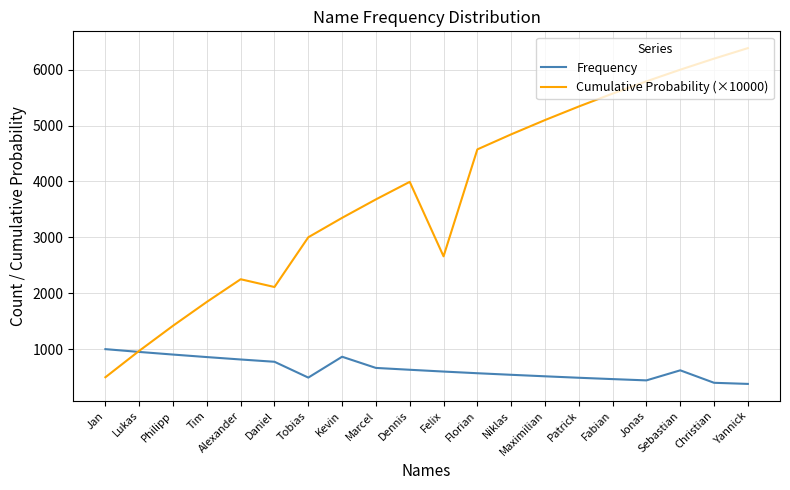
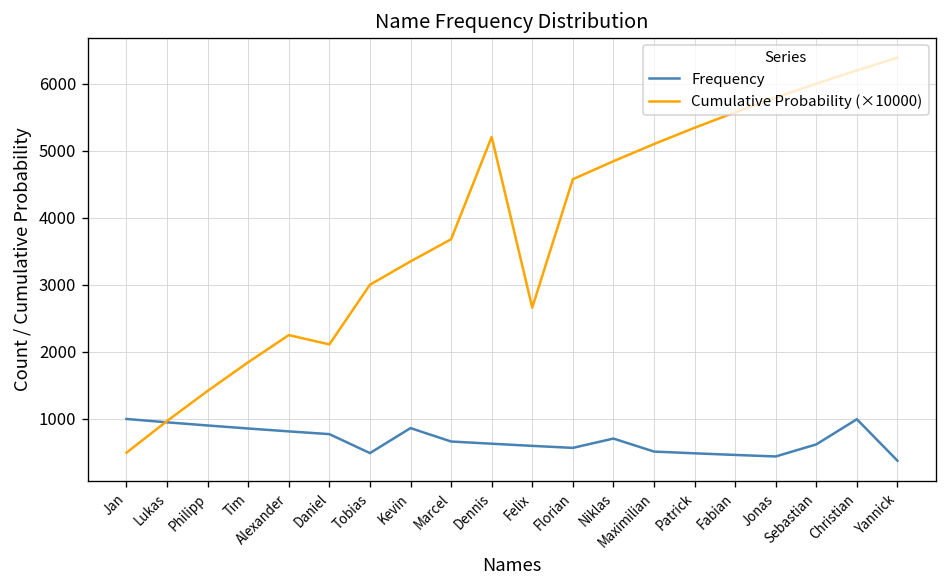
Cumulative Probability (×10000), Dennis: 4000 -> 5200
Frequency, Niklas: 500 -> 700
Frequency, Christian: 400 -> 1000
